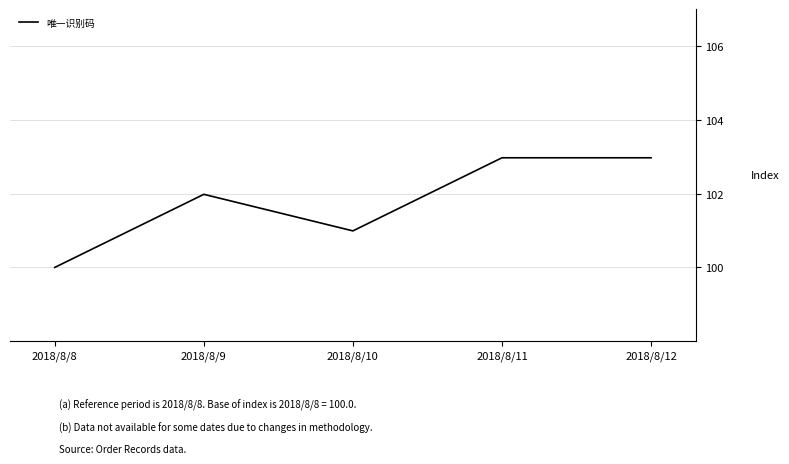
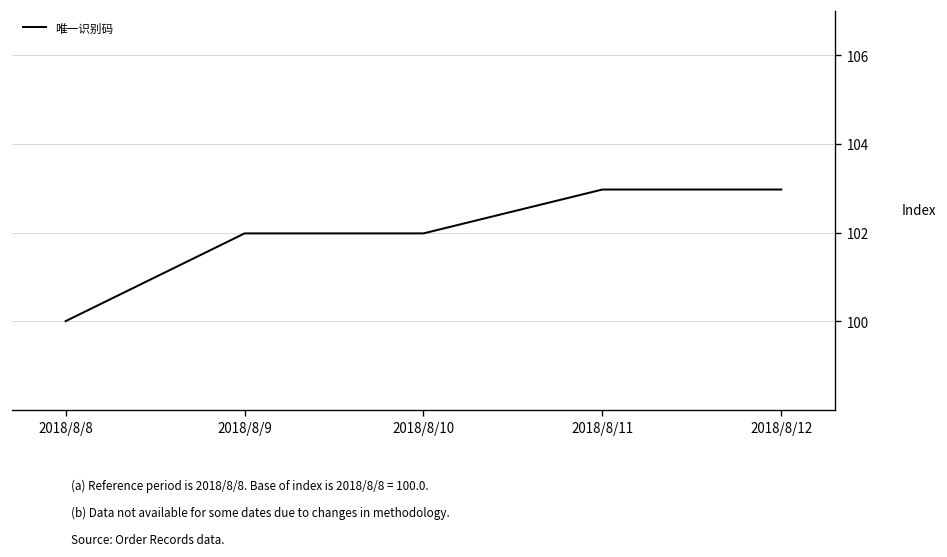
2018/8/10: 101.0 -> 102.0
